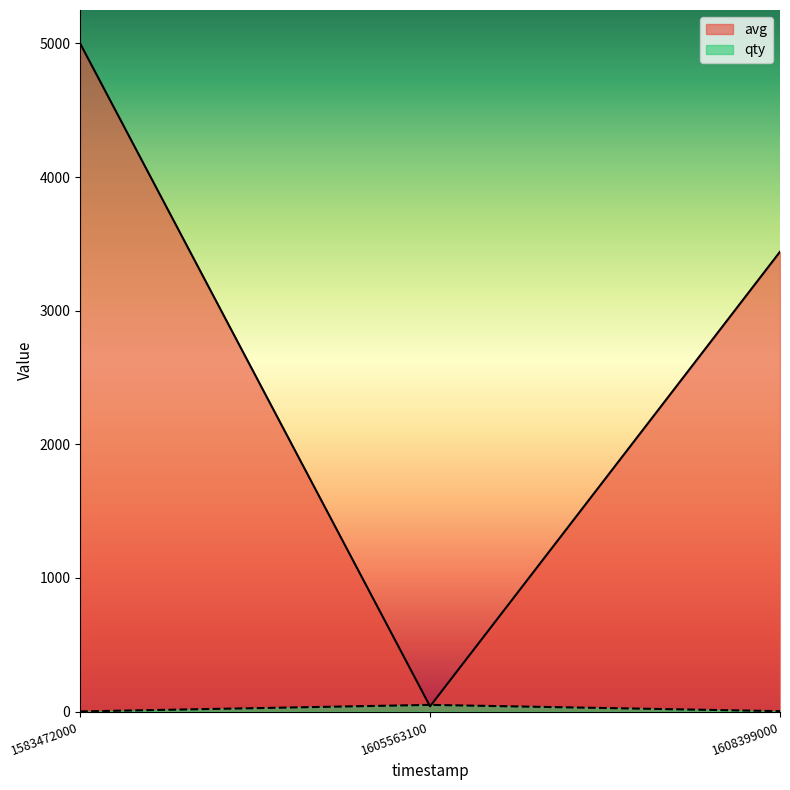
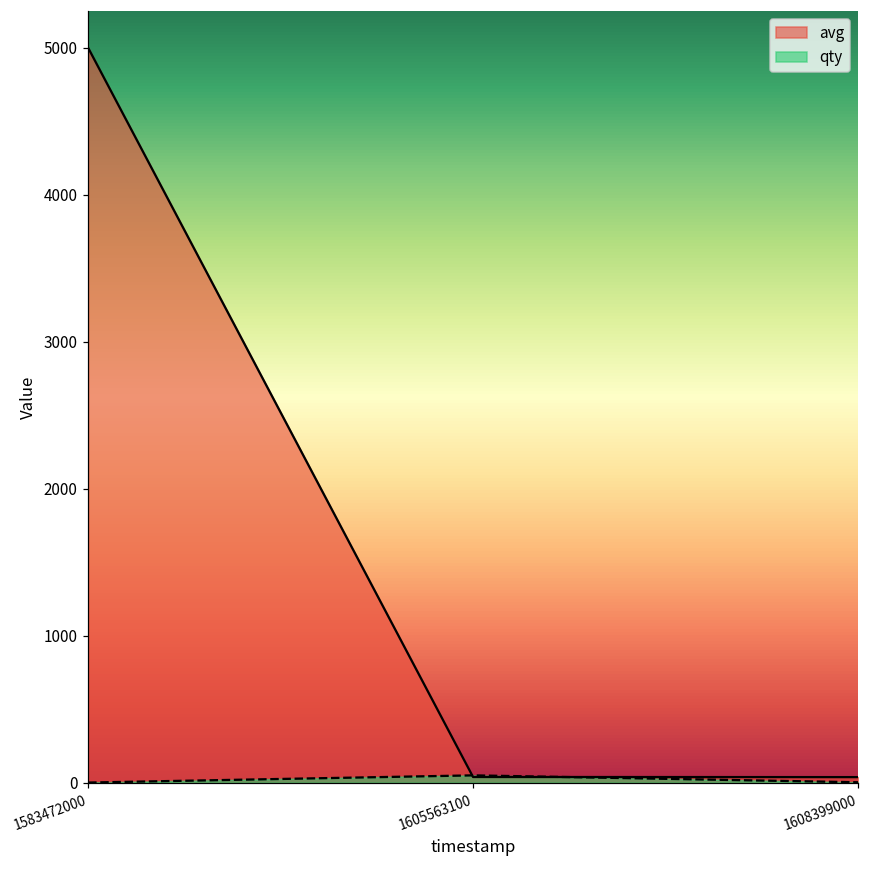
avg, 1608399000: 3440 -> 40
